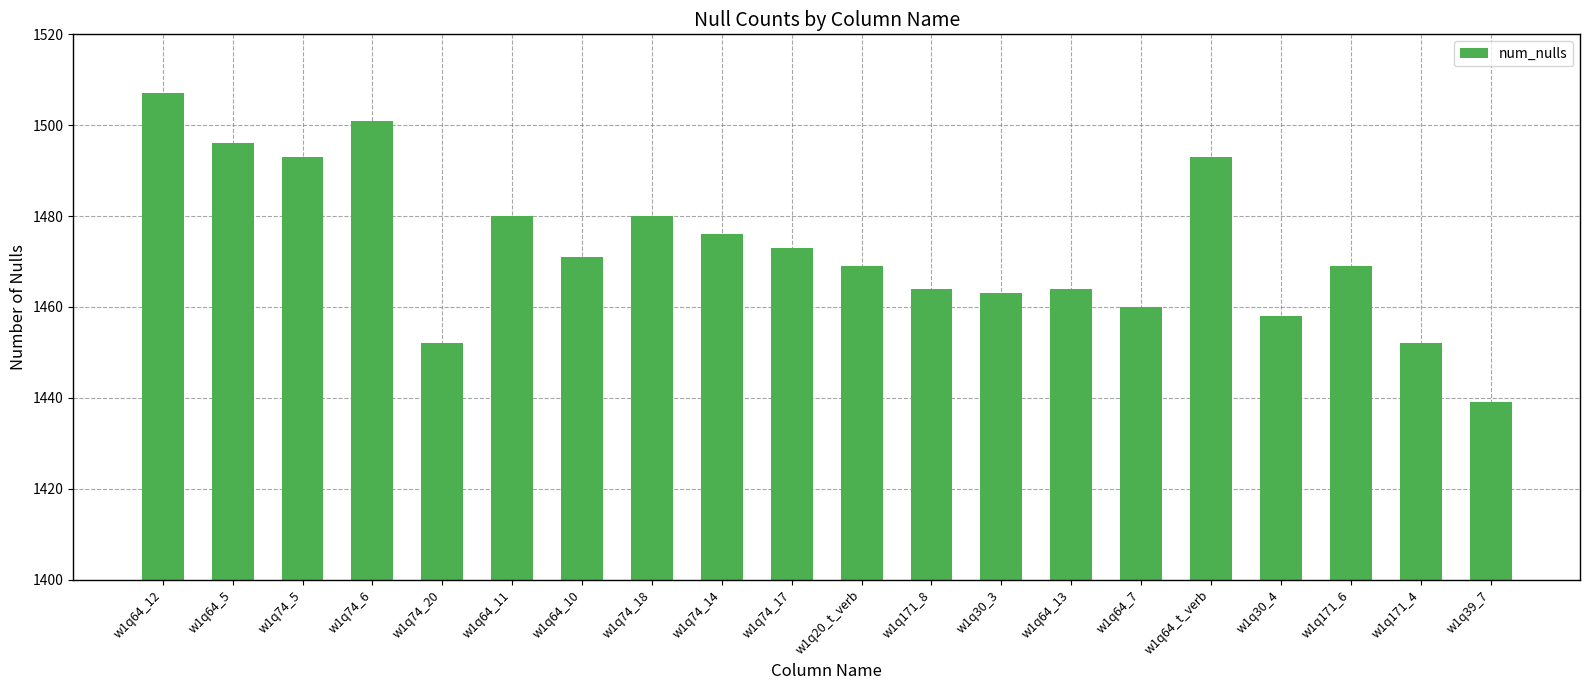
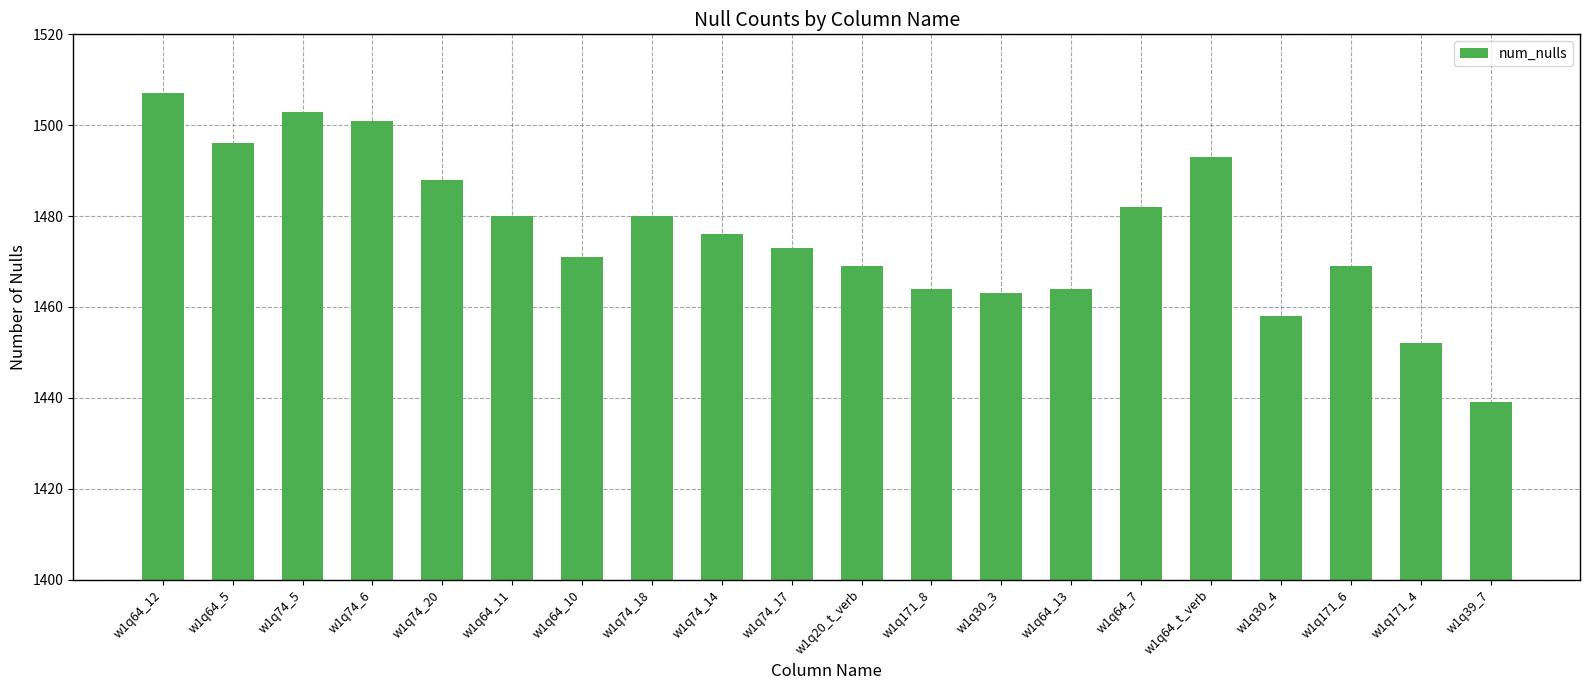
w1q74_5: 1493 -> 1503
w1q74_20: 1452 -> 1488
w1q64_7: 1460 -> 1482
